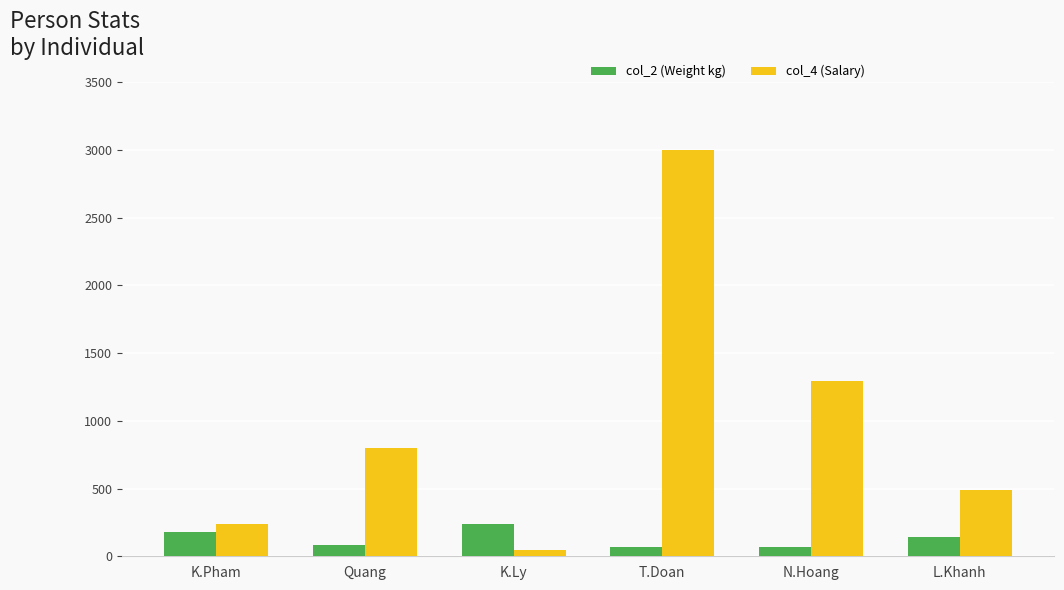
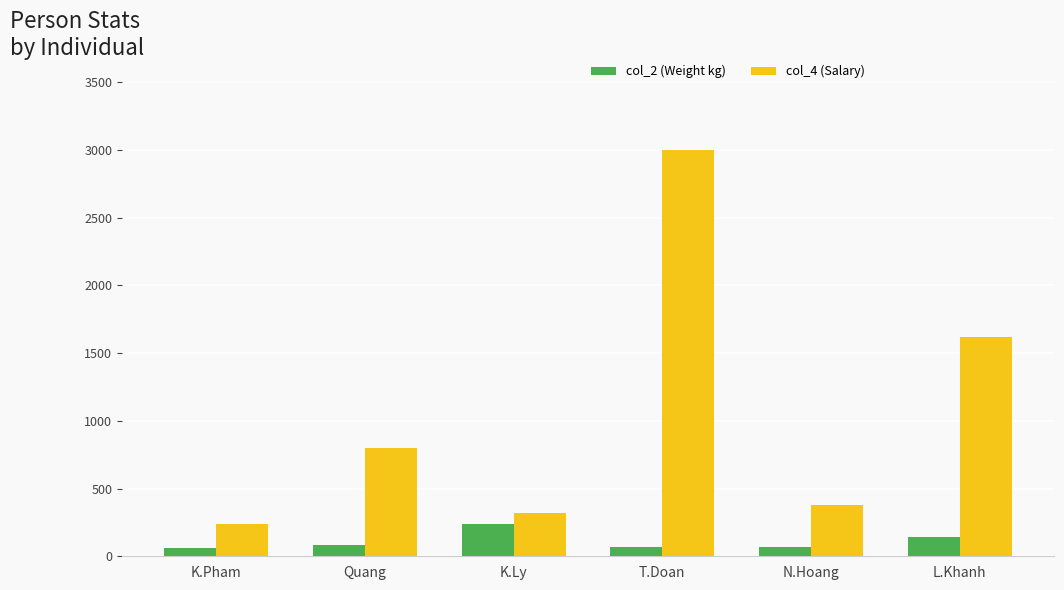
col_2 (Weight kg), K.Pham: 180 -> 60
col_4 (Salary), K.Ly: 40 -> 320
col_4 (Salary), N.Hoang: 1300 -> 380
col_4 (Salary), L.Khanh: 490 -> 1620
